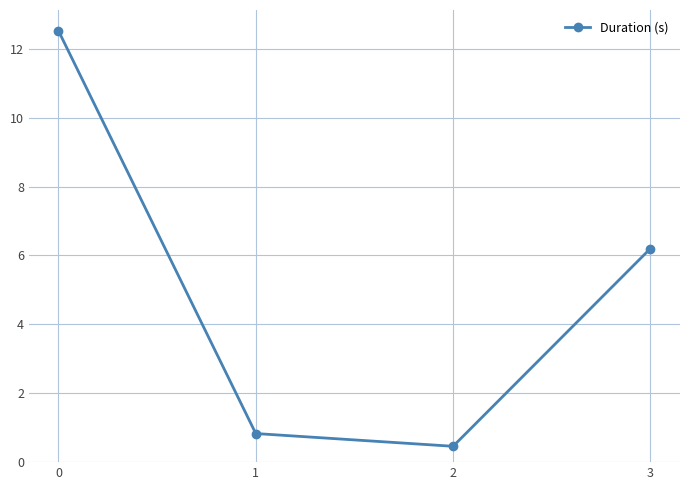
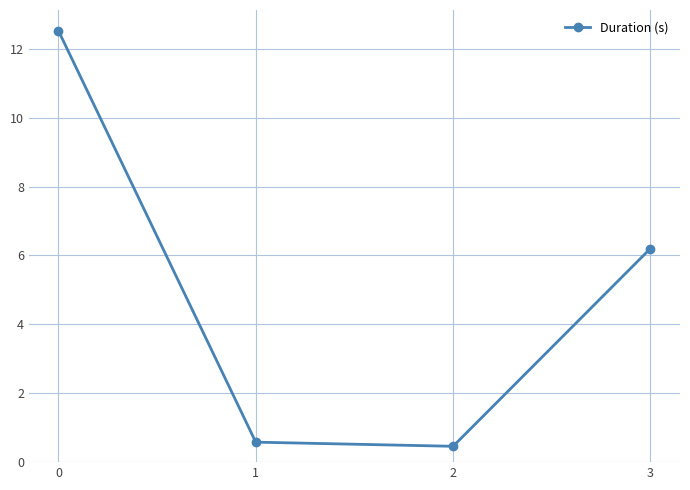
1: 0.8 -> 0.6
